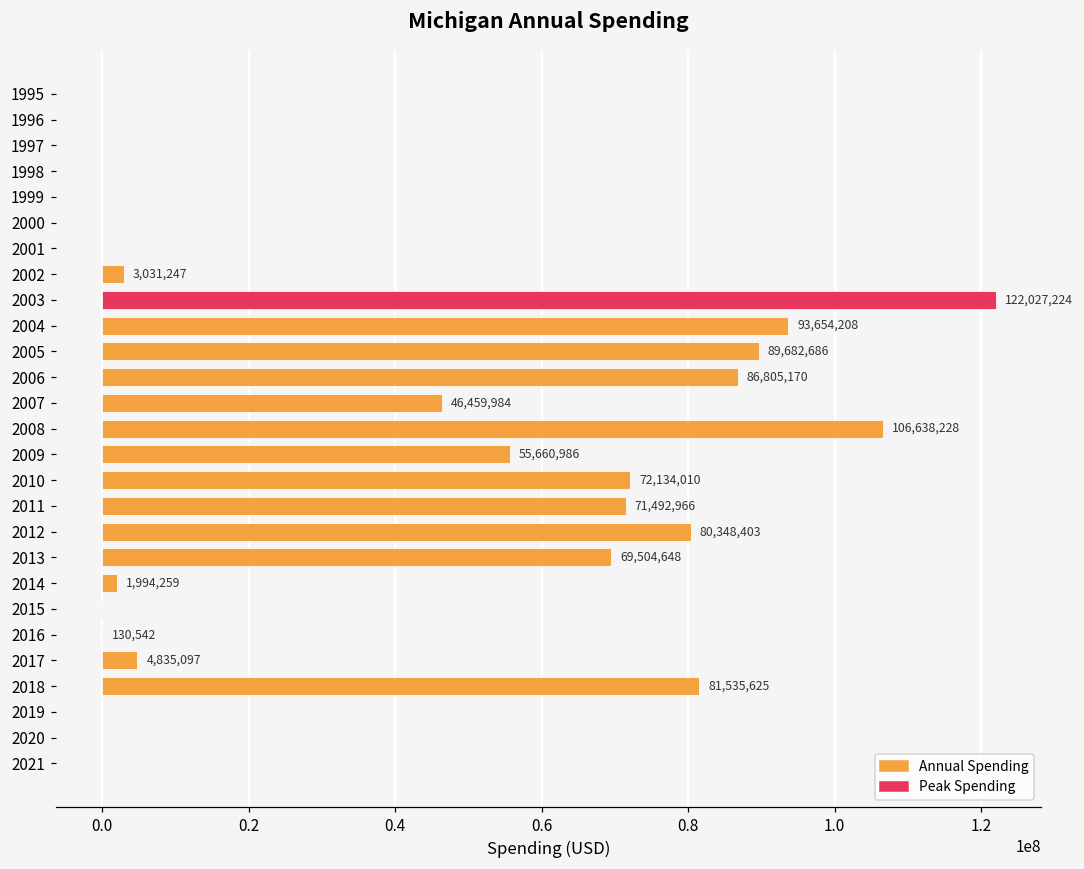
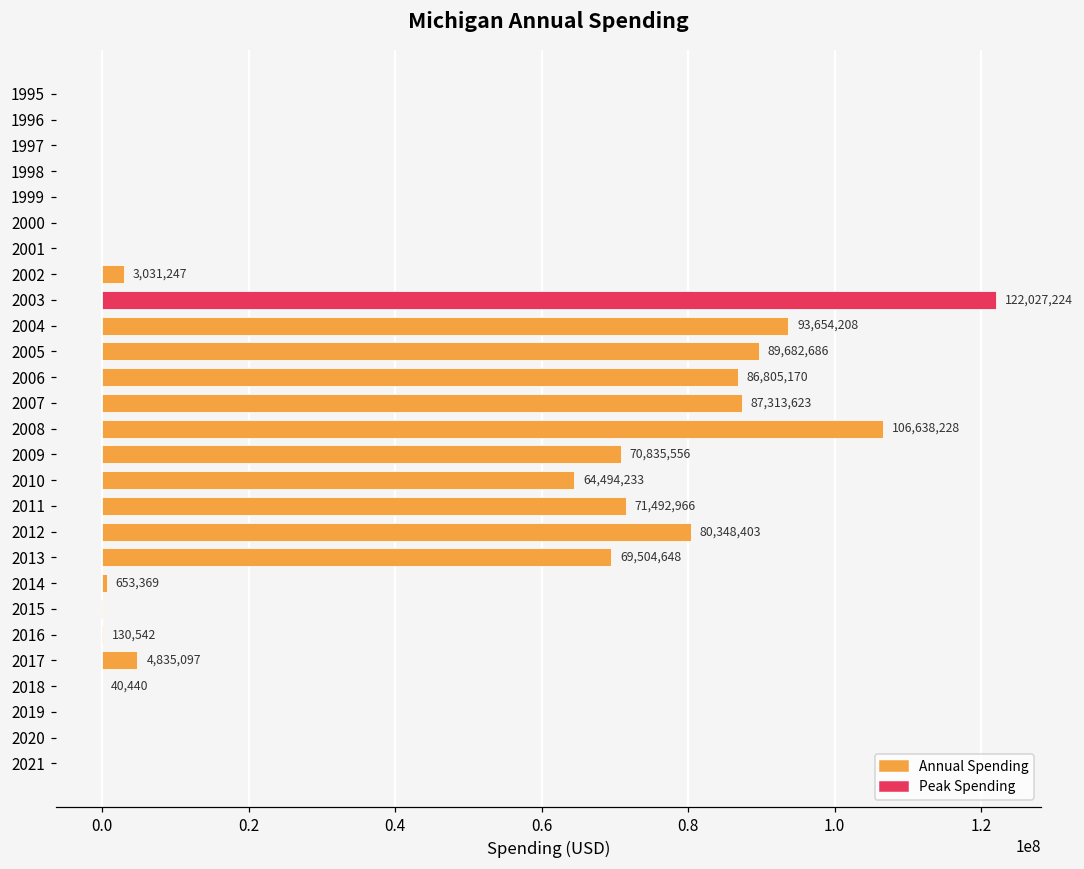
2007: 46,459,984 -> 87,313,623
2009: 55,660,986 -> 70,835,556
2010: 72,134,010 -> 64,494,233
2014: 1,994,259 -> 653,369
2018: 81,535,625 -> 40,440
